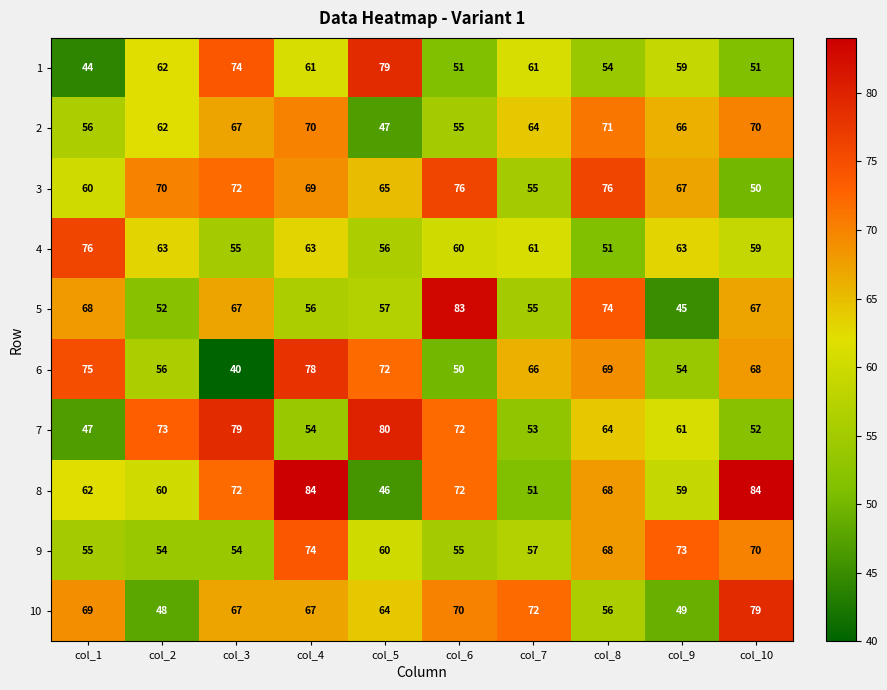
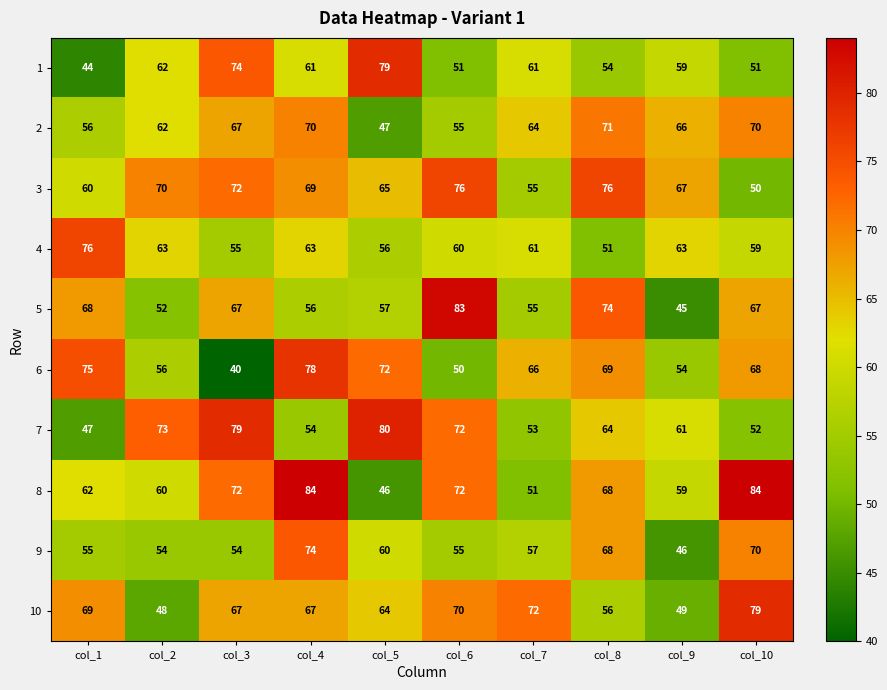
9, col_9: 73 -> 46
